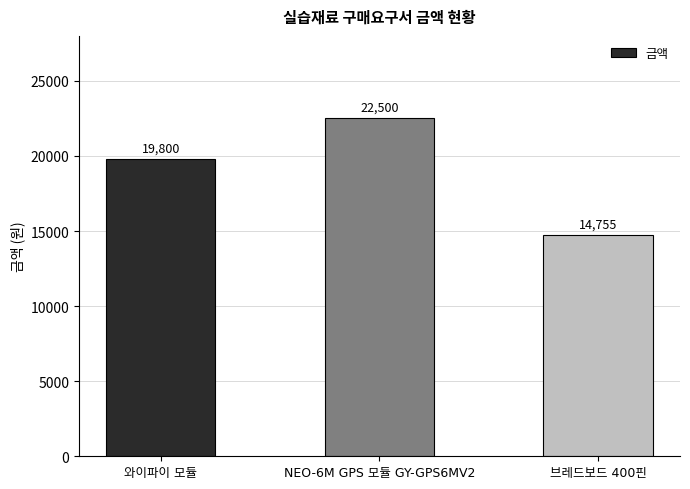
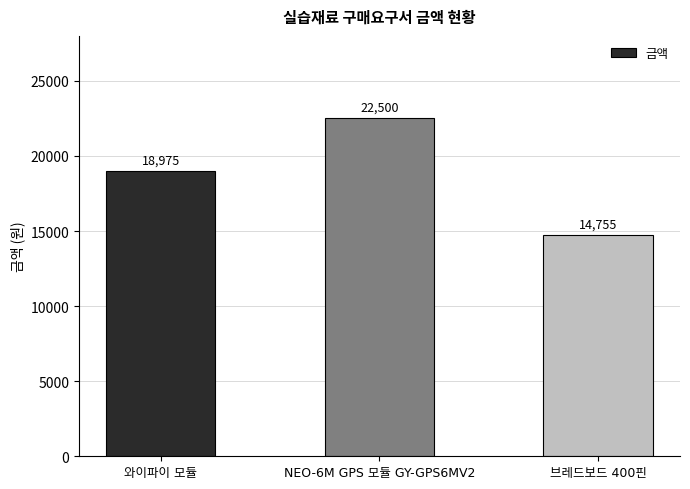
와이파이 모듈: 19,800 -> 18,975
